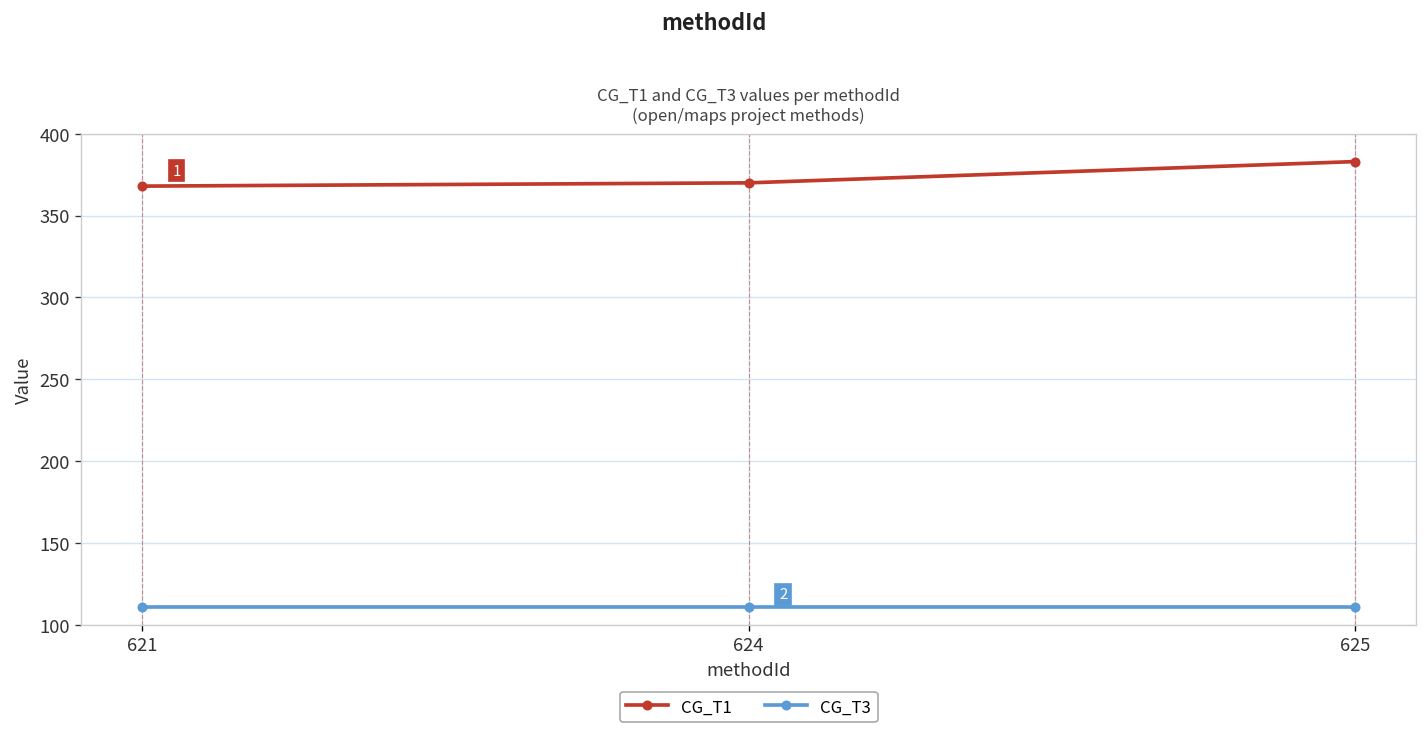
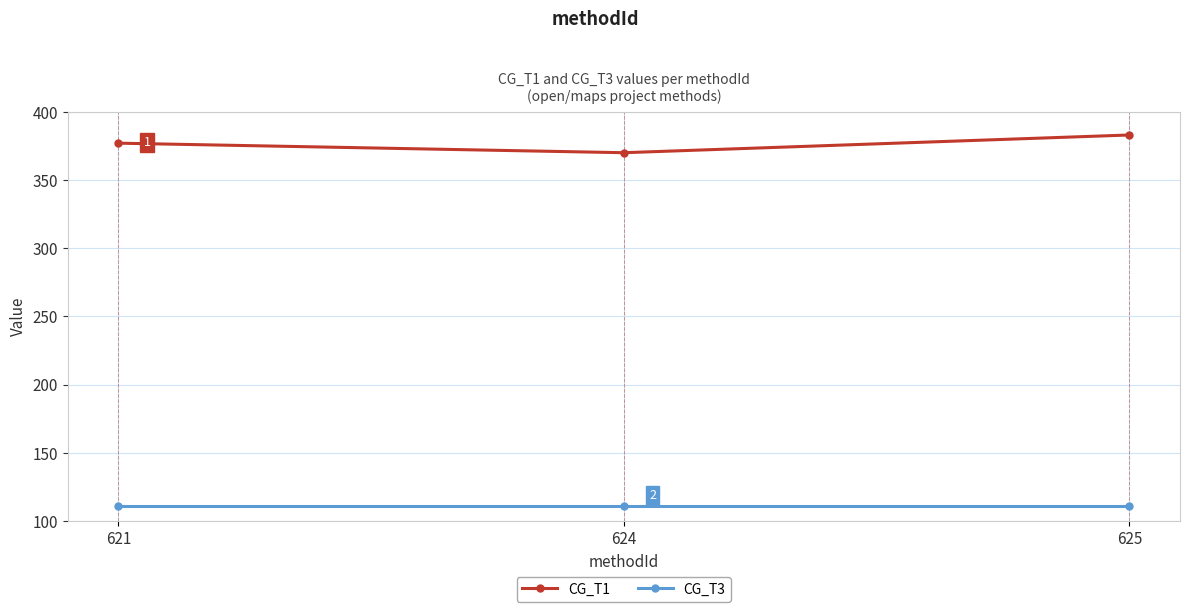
CG_T1, 621: 368 -> 377
